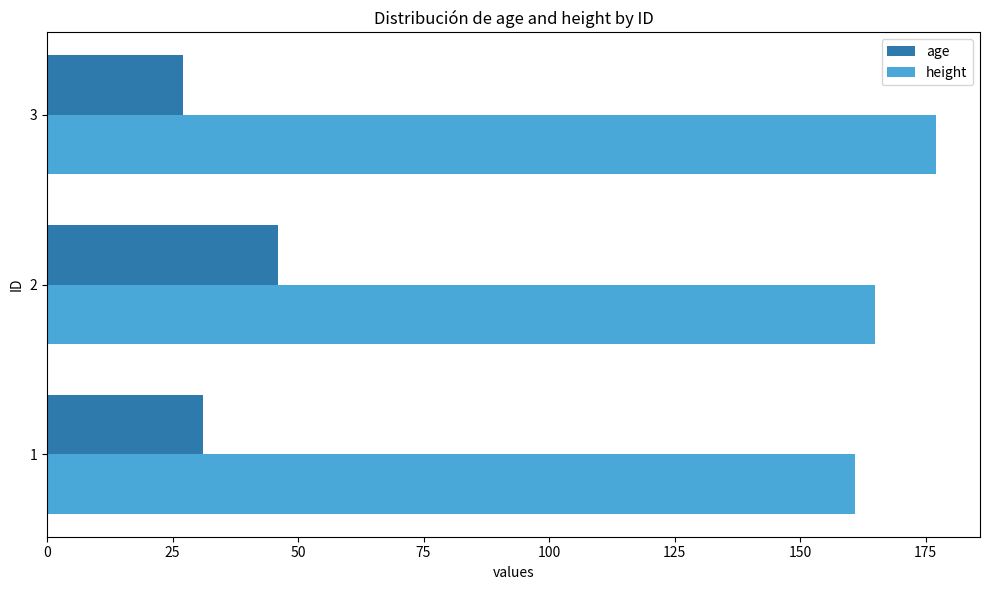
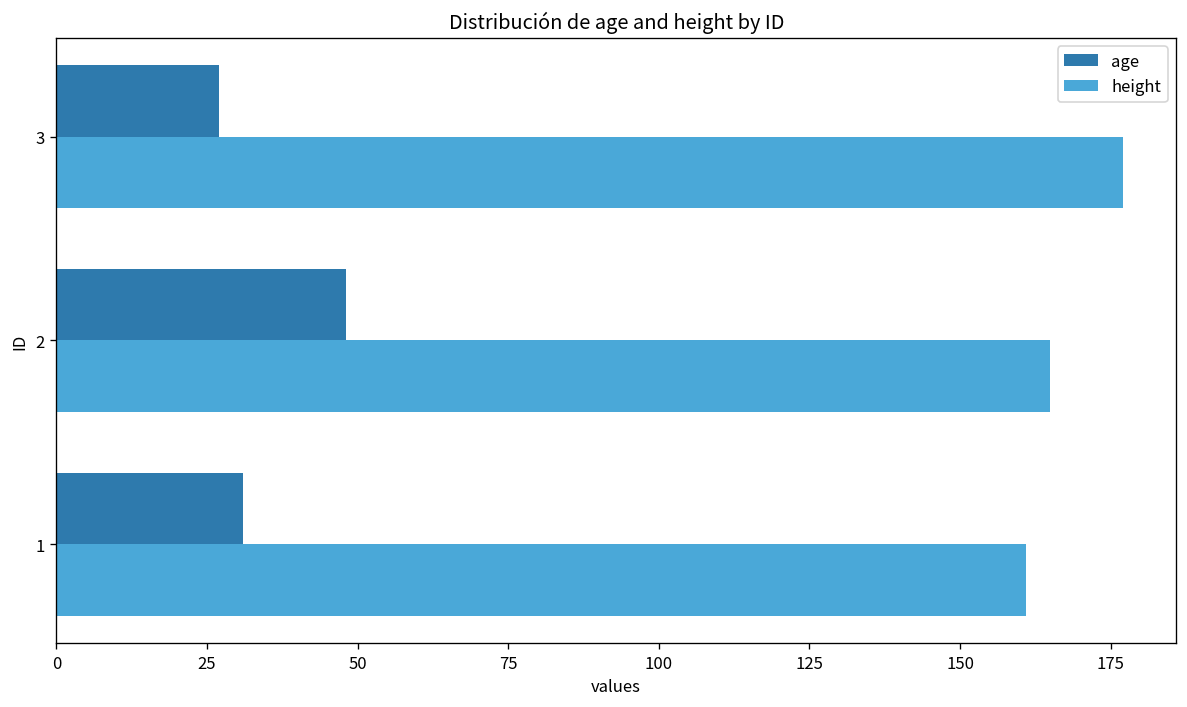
age, 2: 46 -> 48
